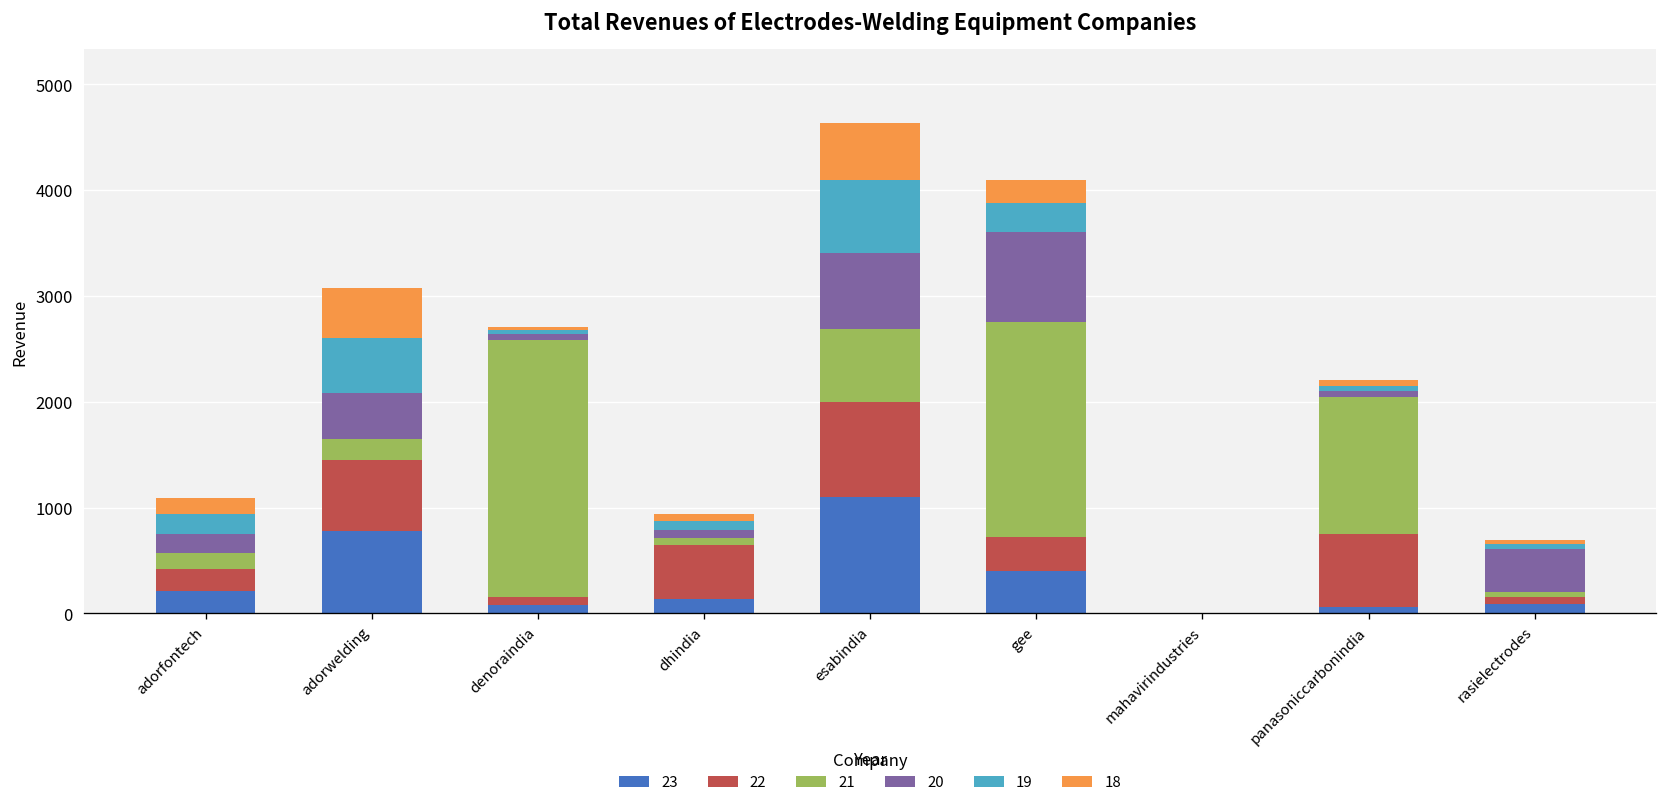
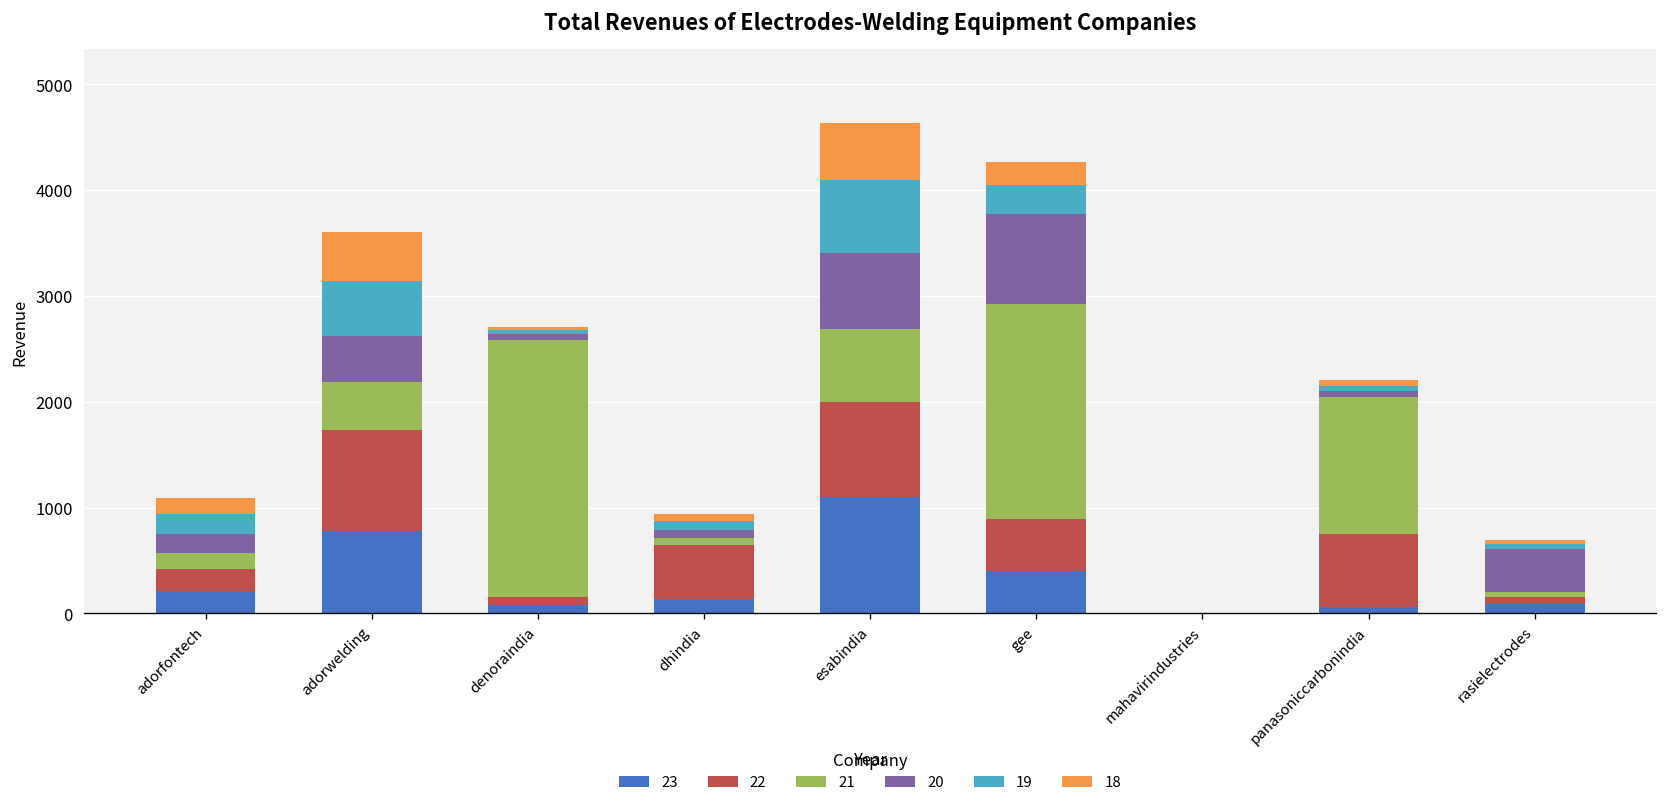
22, adorwelding: 700 -> 900
21, adorwelding: 200 -> 500
22, gee: 300 -> 500
